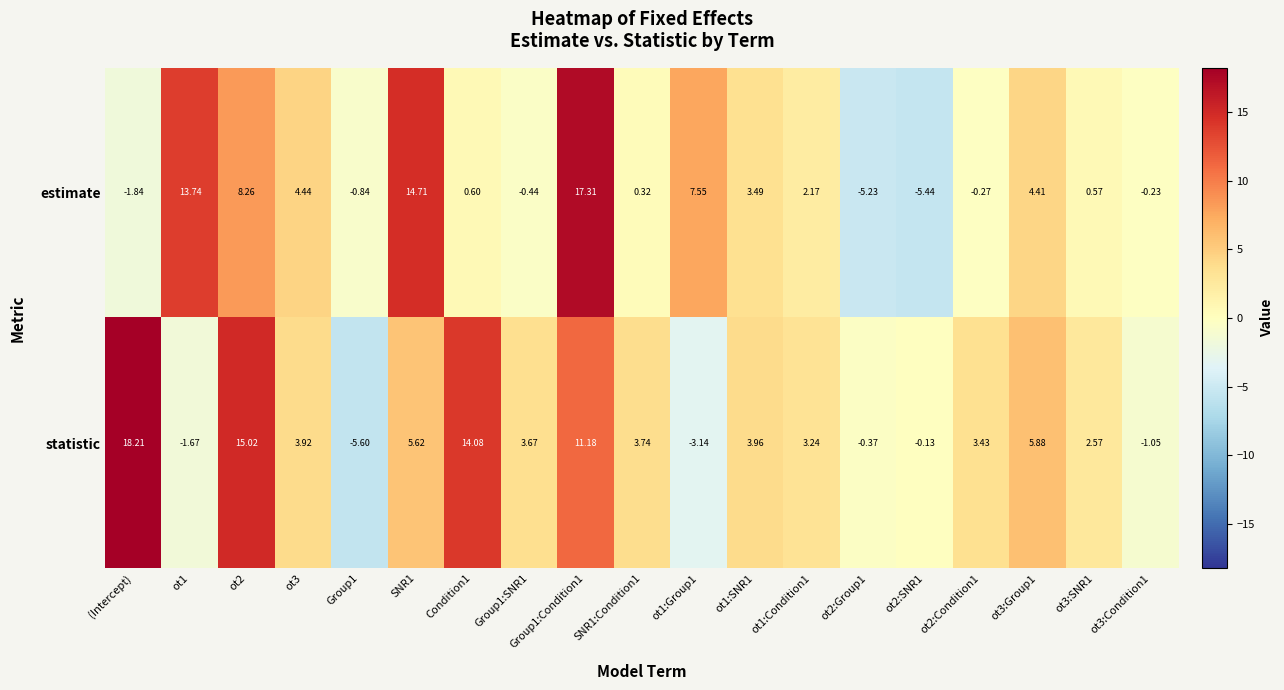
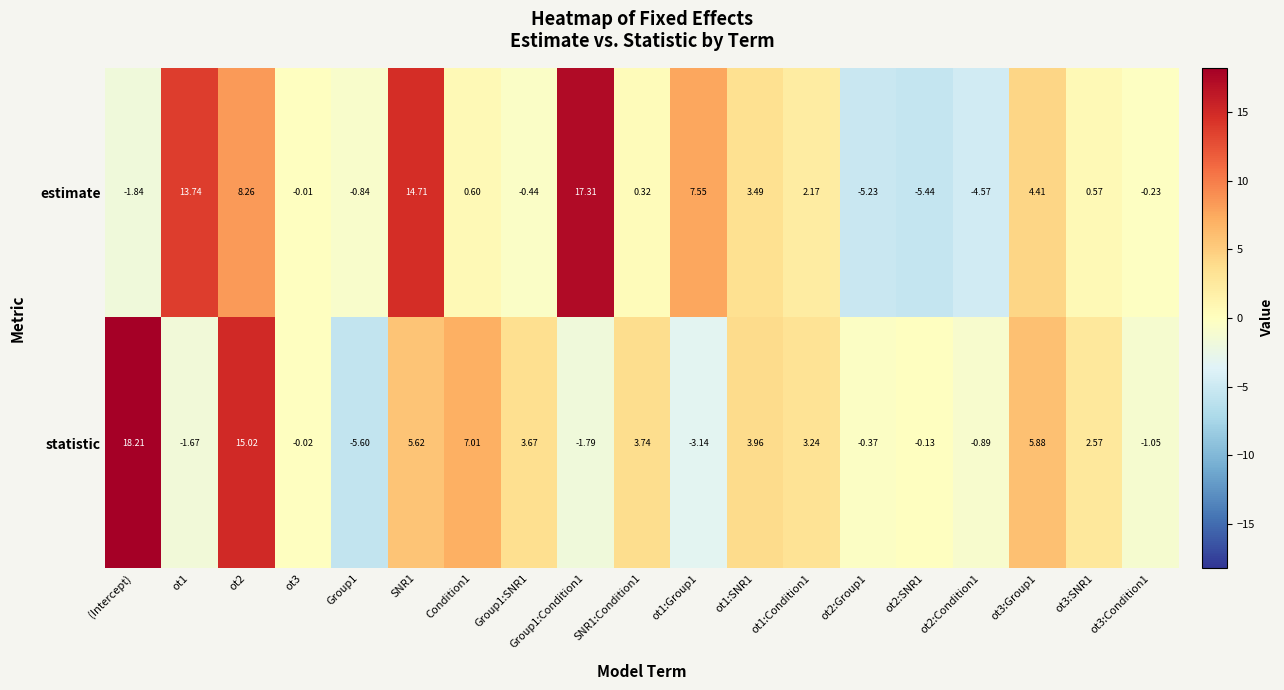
estimate, ot3: 4.44 -> -0.01
estimate, ot2:Condition1: -0.27 -> -4.57
statistic, ot3: 3.92 -> -0.02
statistic, Condition1: 14.08 -> 7.01
statistic, Group1:Condition1: 11.18 -> -1.79
statistic, ot2:Condition1: 3.43 -> -0.89
